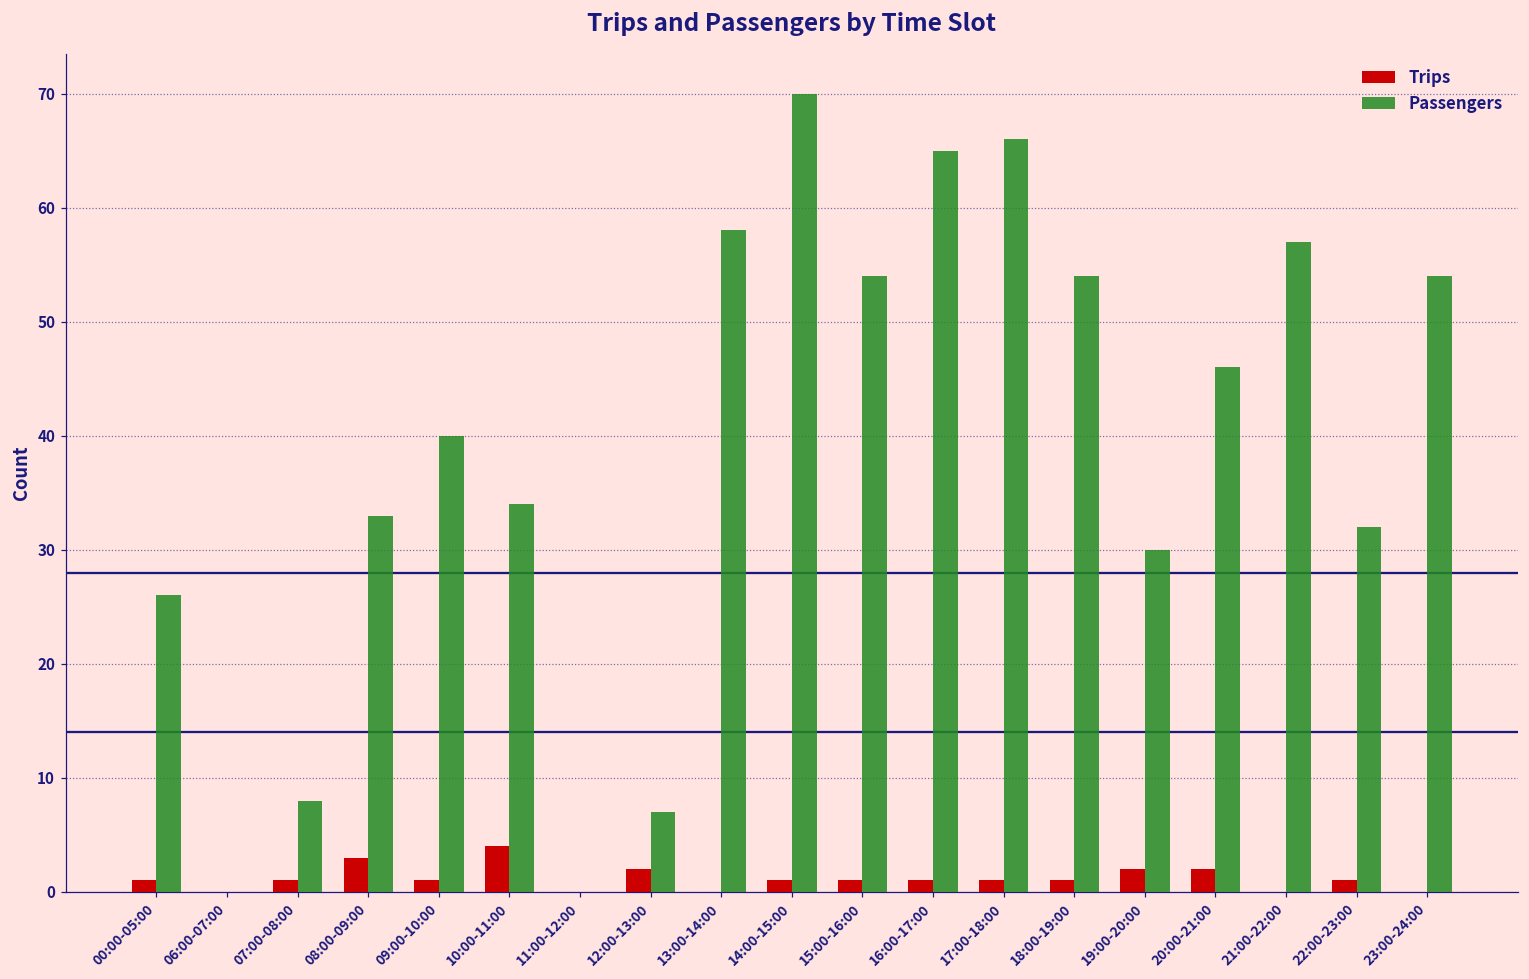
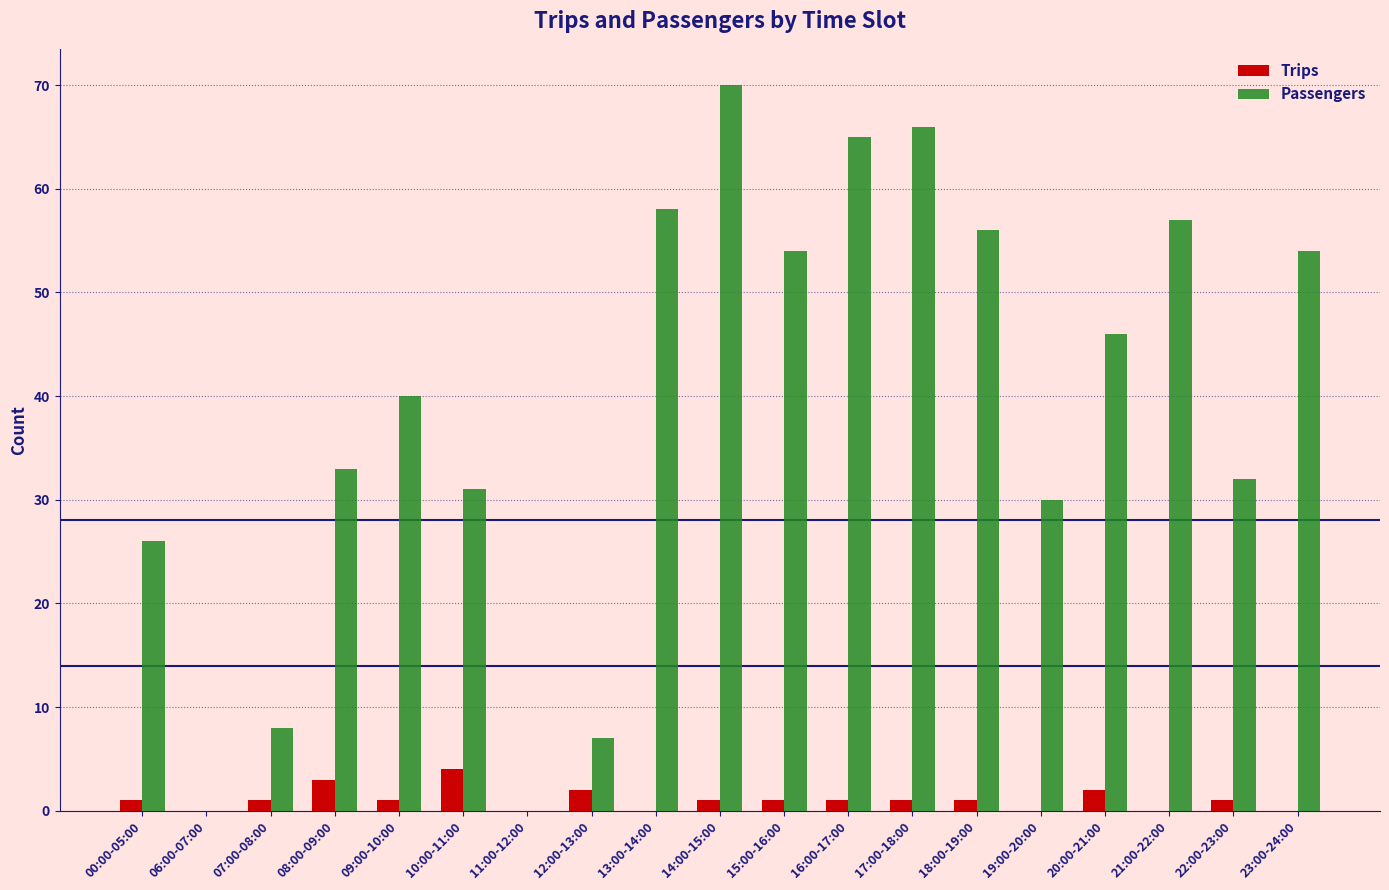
Passengers, 10:00-11:00: 34 -> 31
Passengers, 18:00-19:00: 54 -> 56
Trips, 19:00-20:00: 2 -> 0
